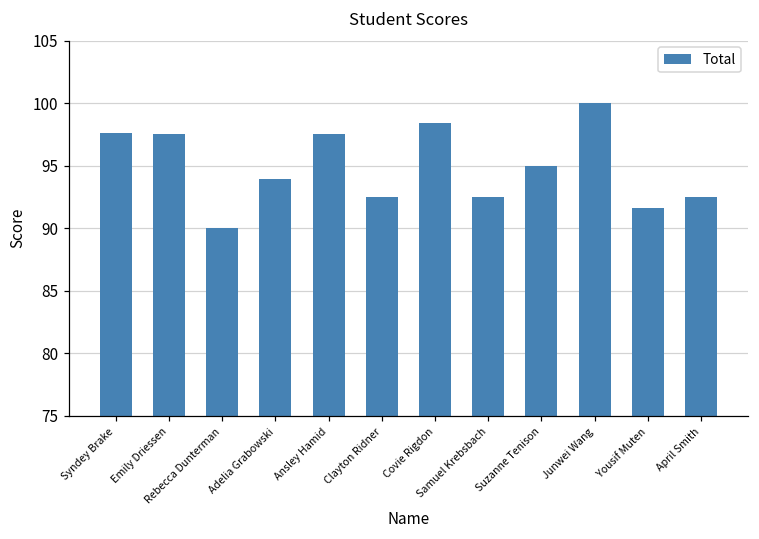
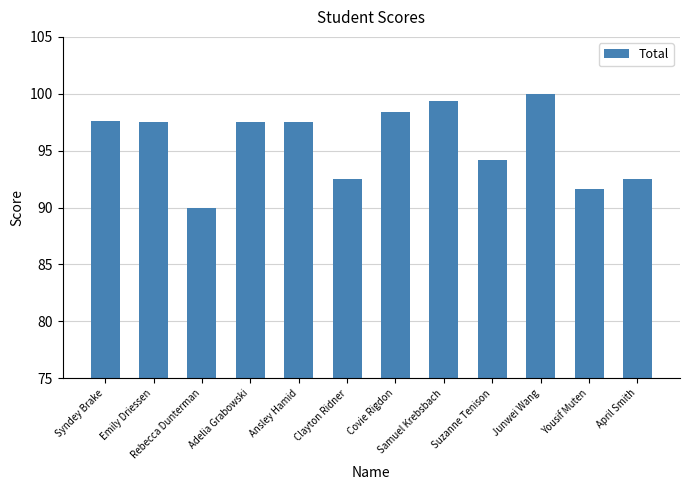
Adelia Grabowski: 93.9 -> 97.5
Samuel Krebsbach: 92.5 -> 99.4
Suzanne Tenison: 95.0 -> 94.2
